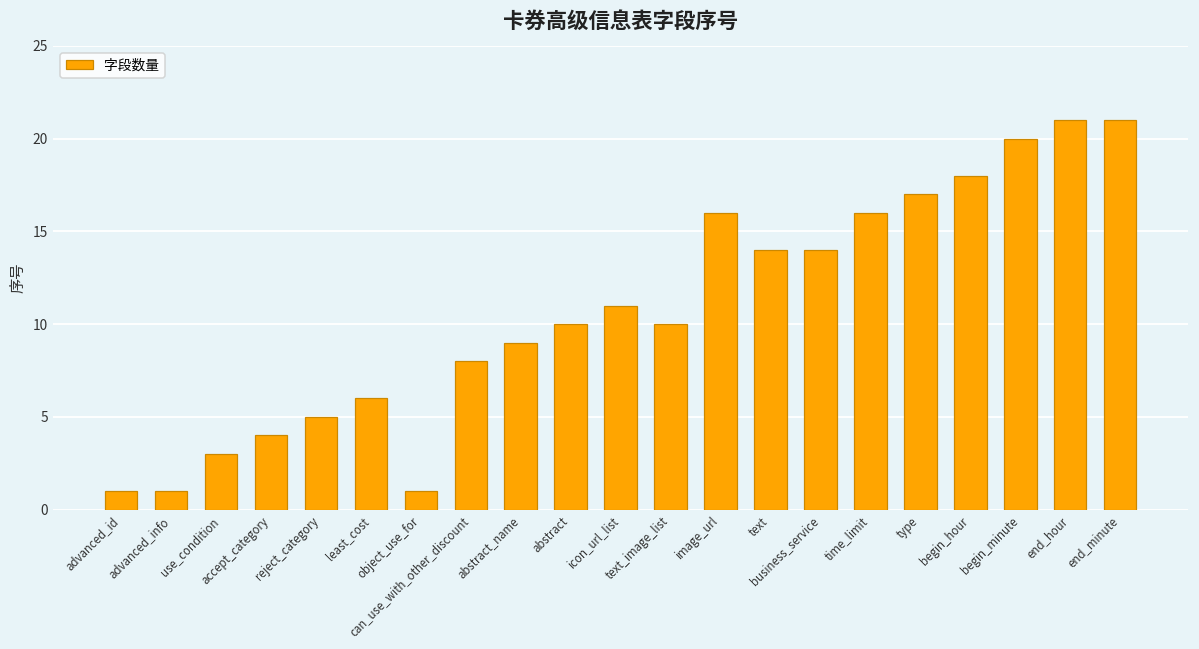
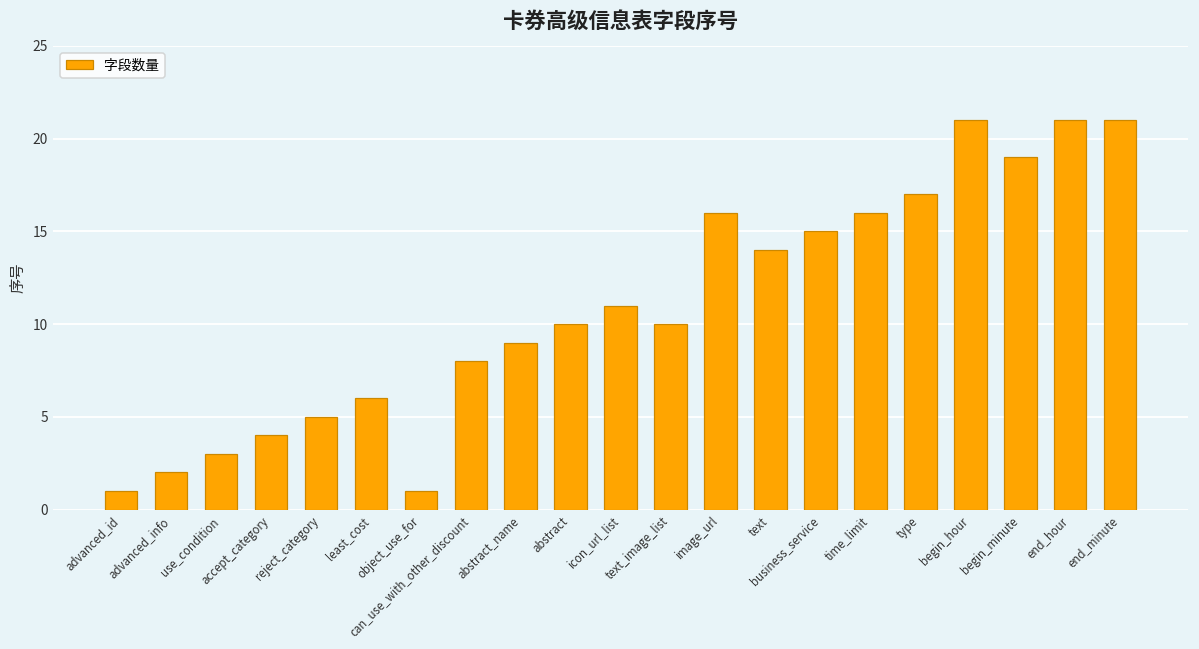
advanced_info: 1 -> 2
business_service: 14 -> 15
begin_hour: 18 -> 21
begin_minute: 20 -> 19
